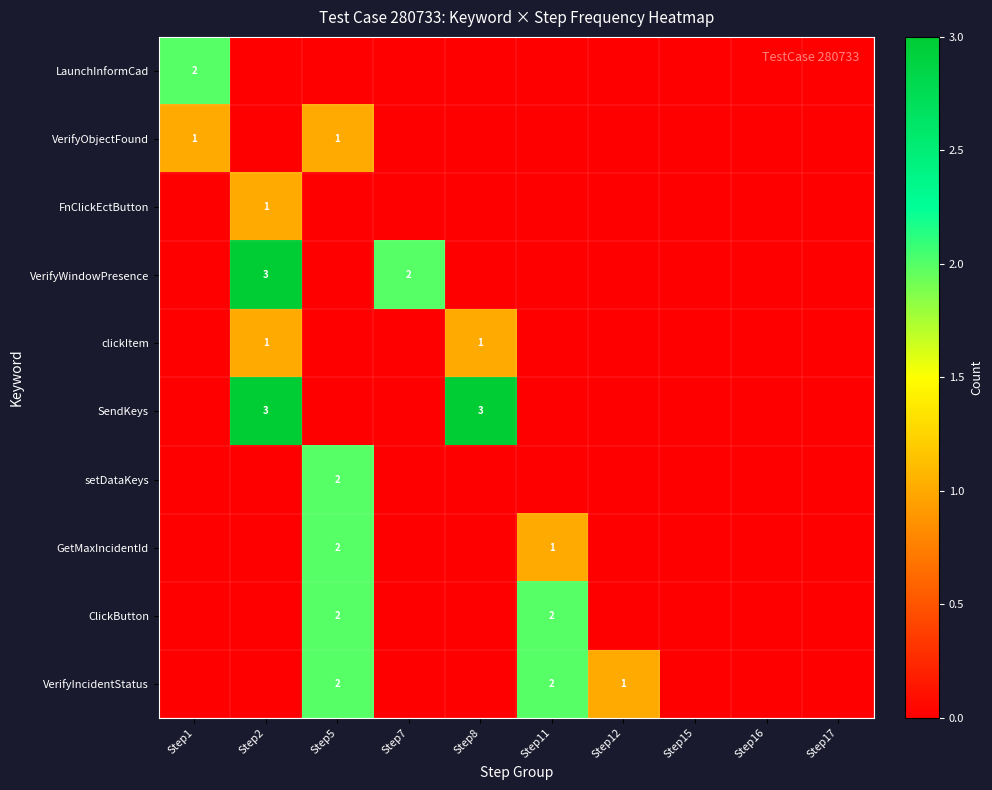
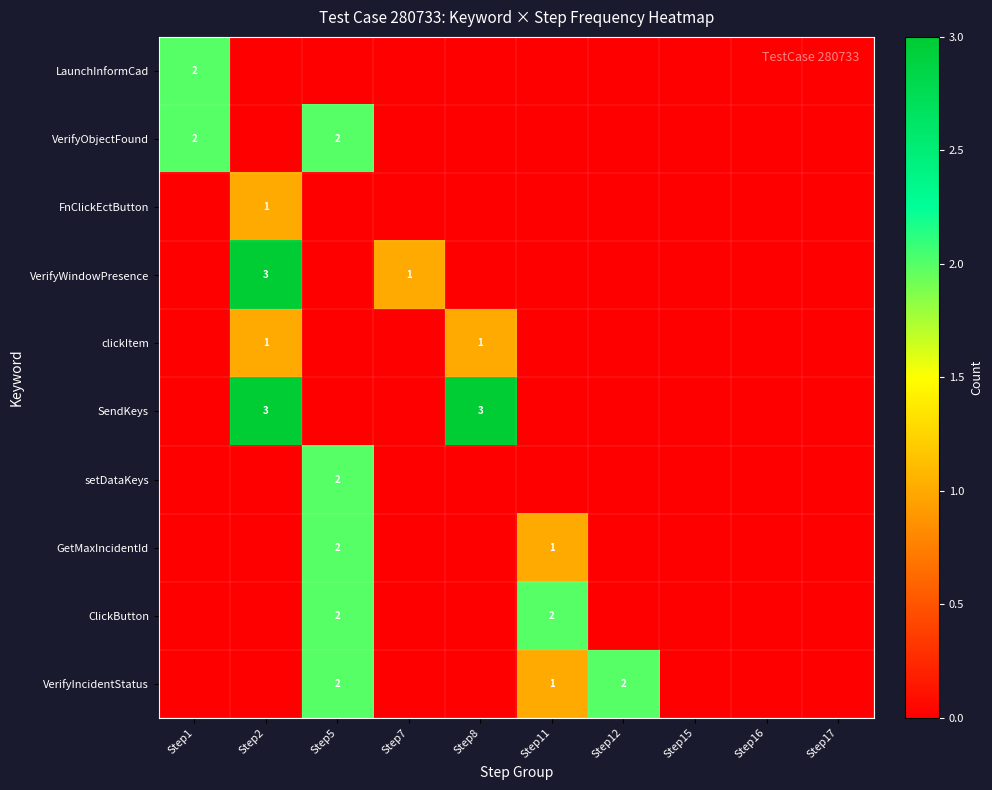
VerifyObjectFound, Step1: 1 -> 2
VerifyObjectFound, Step5: 1 -> 2
VerifyWindowPresence, Step7: 2 -> 1
VerifyIncidentStatus, Step11: 2 -> 1
VerifyIncidentStatus, Step12: 1 -> 2
